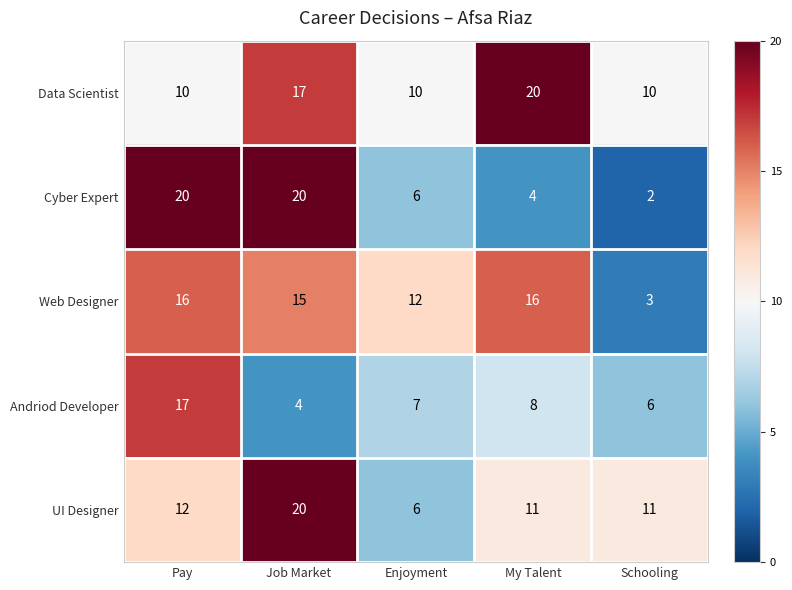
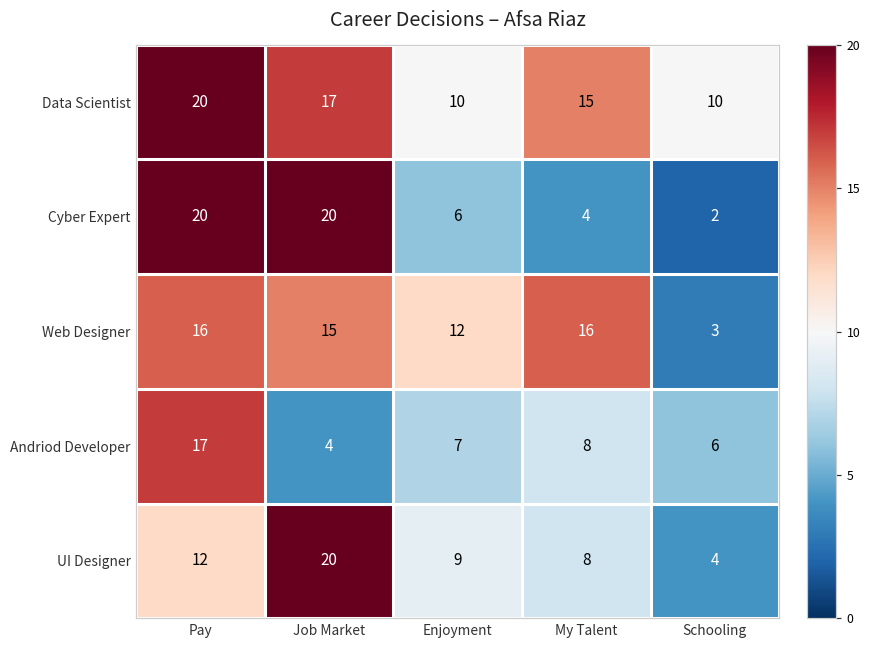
Data Scientist, Pay: 10 -> 20
Data Scientist, My Talent: 20 -> 15
UI Designer, Enjoyment: 6 -> 9
UI Designer, My Talent: 11 -> 8
UI Designer, Schooling: 11 -> 4
